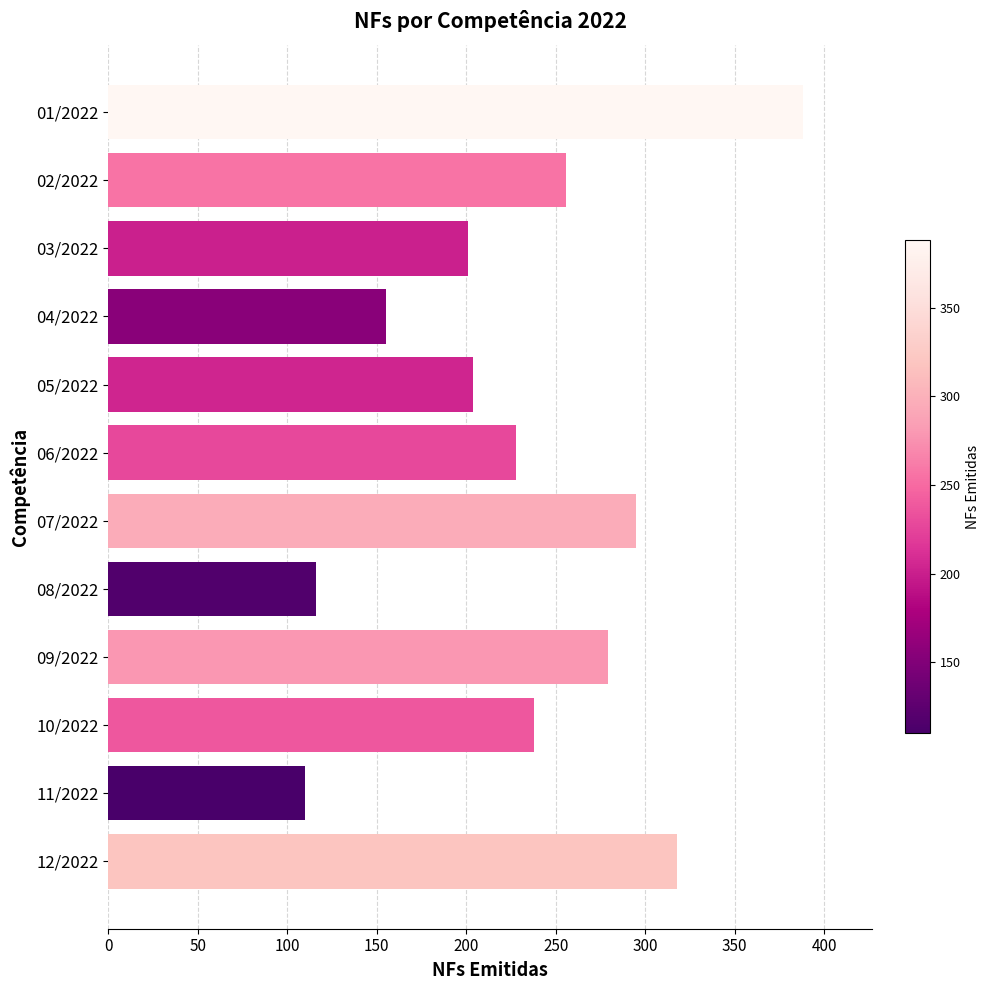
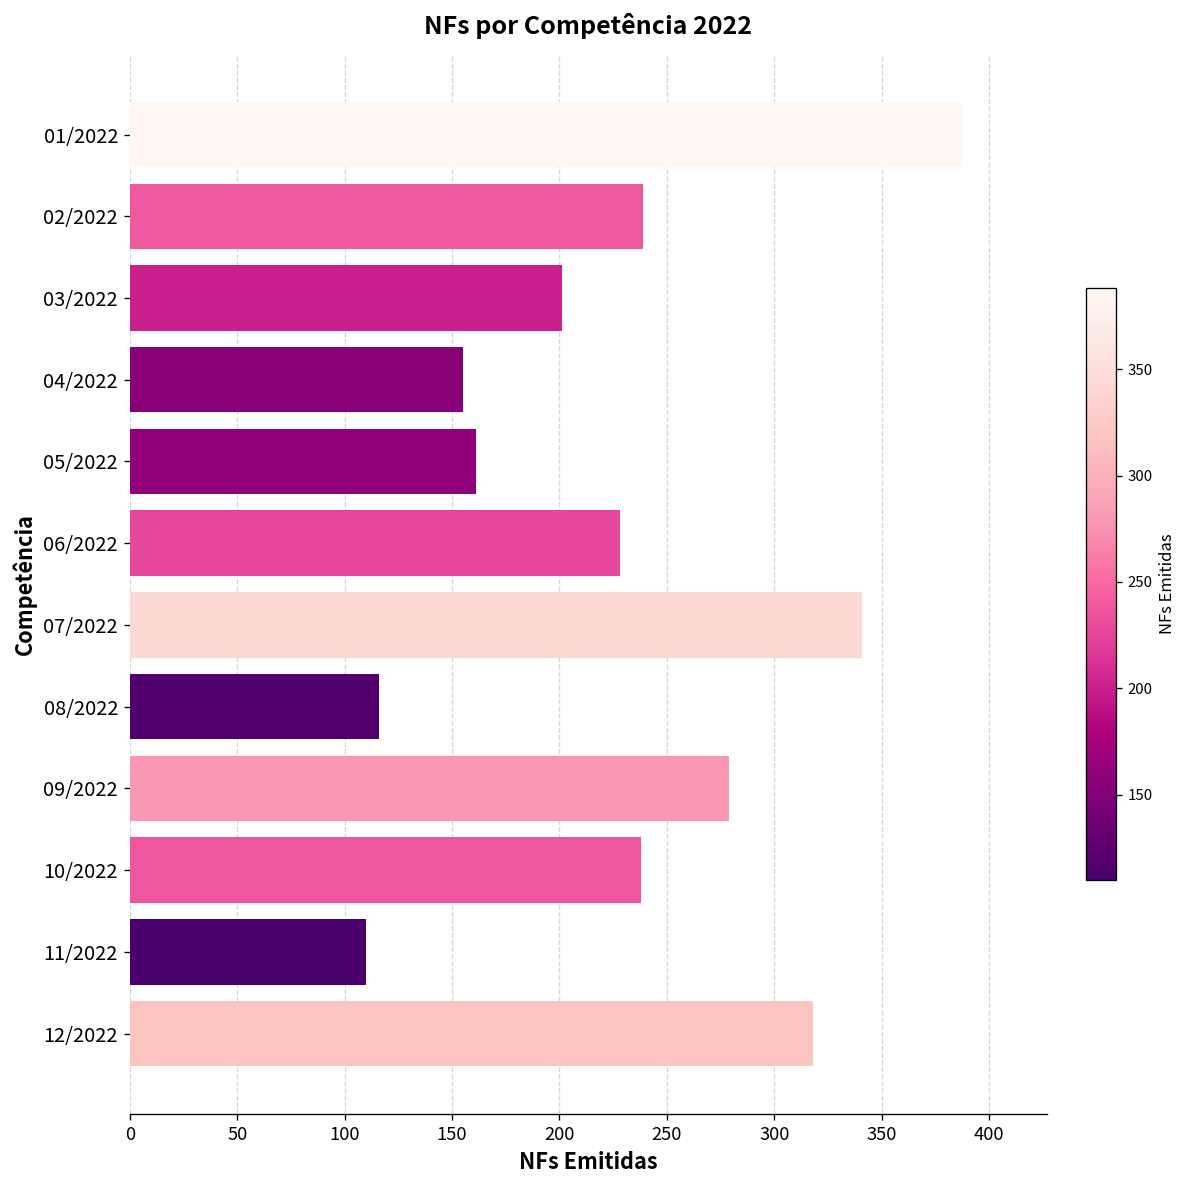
02/2022: 256 -> 239
05/2022: 204 -> 161
07/2022: 295 -> 341
